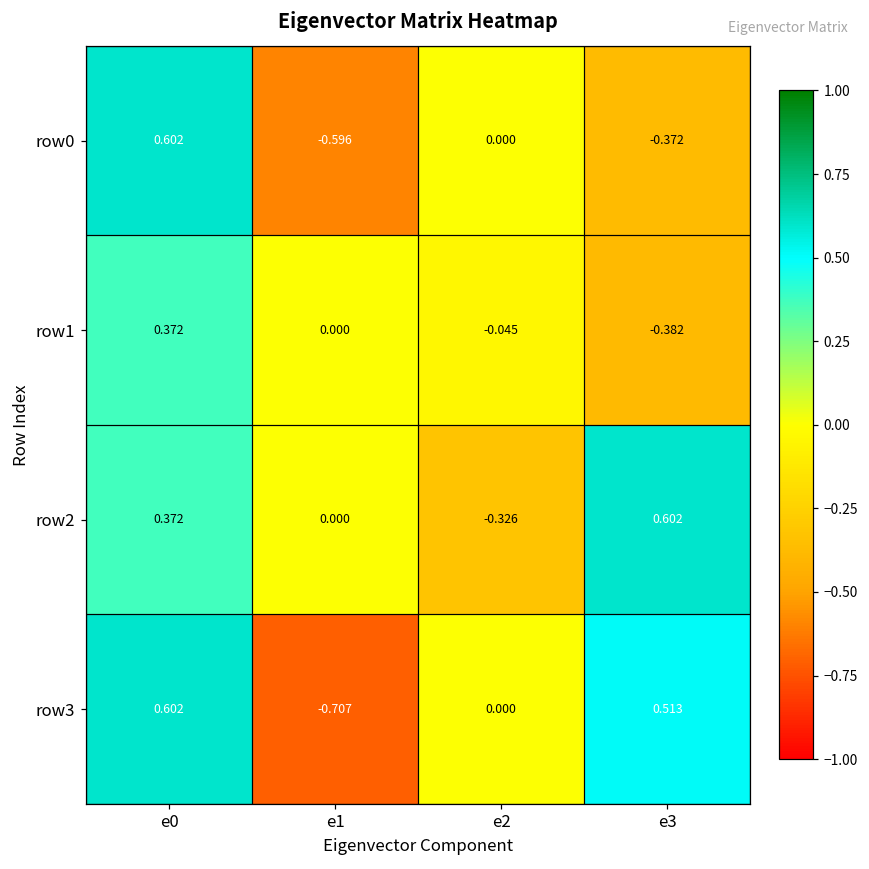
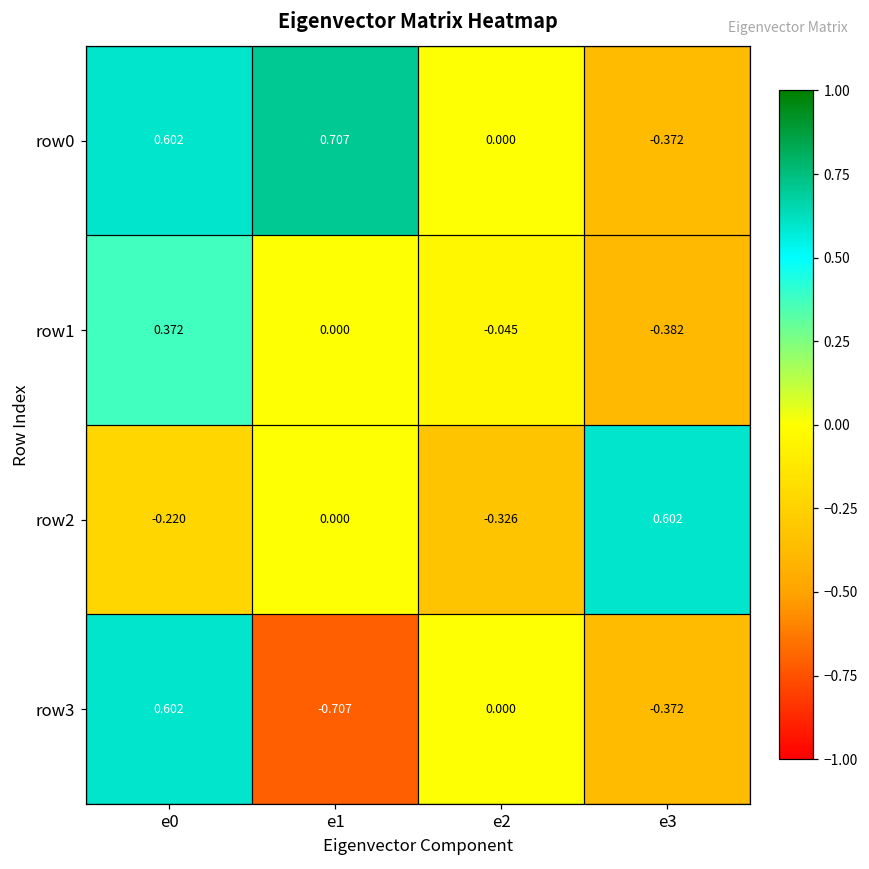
row0, e1: -0.596 -> 0.707
row2, e0: 0.372 -> -0.220
row3, e3: 0.513 -> -0.372
